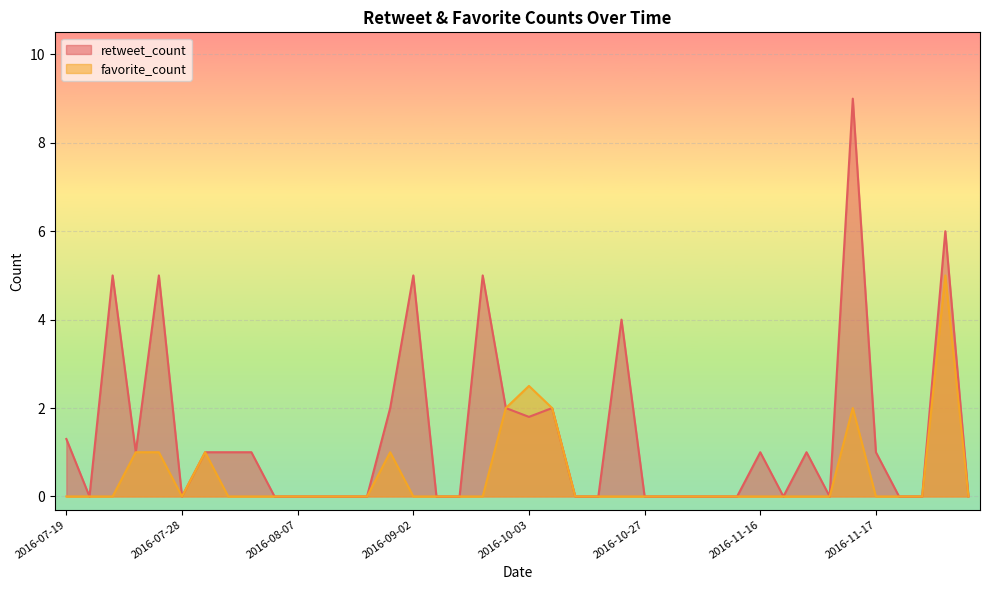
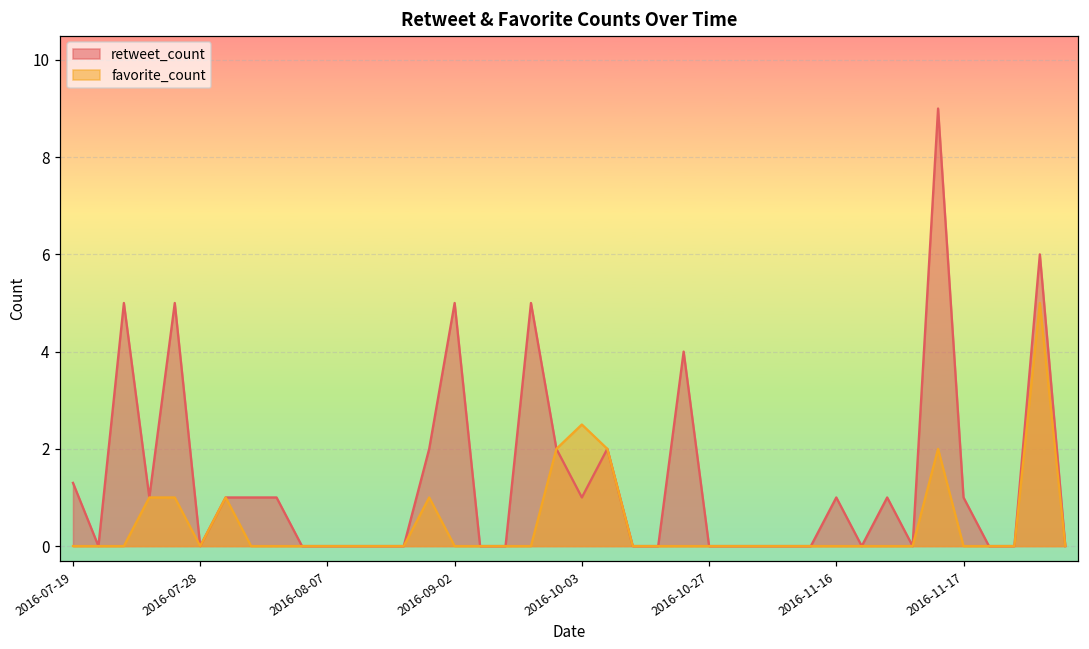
retweet_count, 2016-10-03: 1.8 -> 1.0
